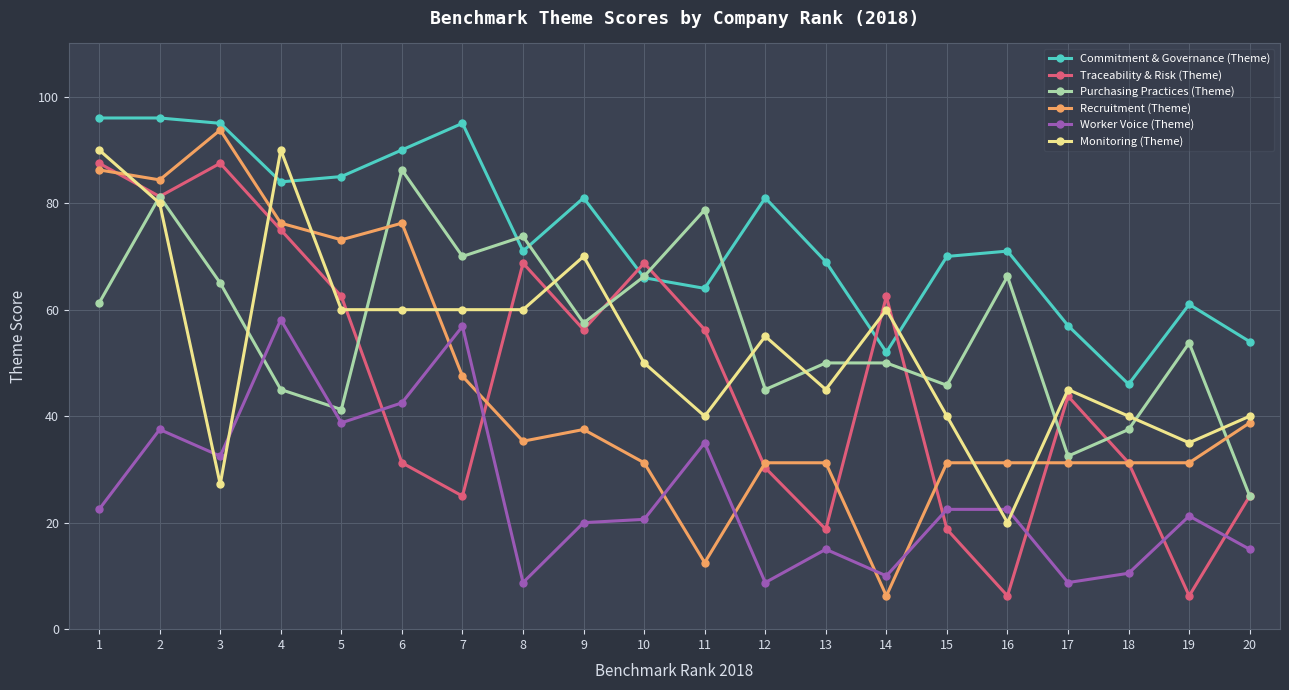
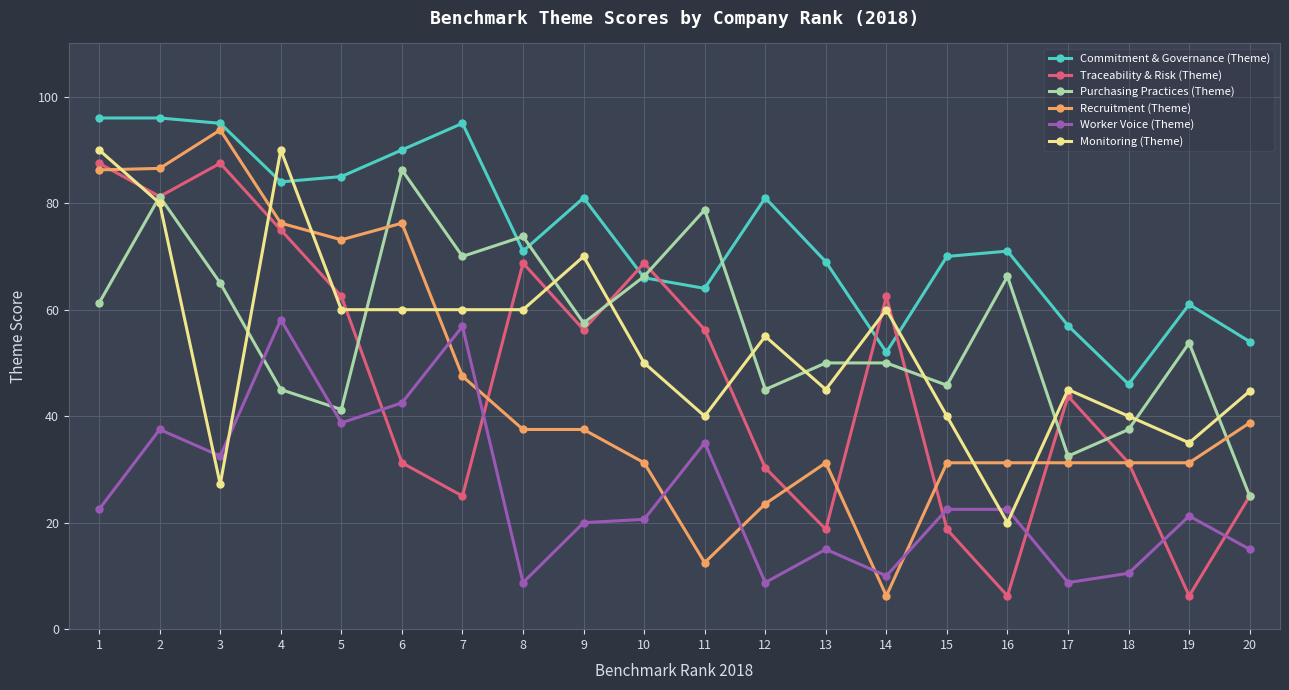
Recruitment (Theme), 2: 84 -> 87
Recruitment (Theme), 8: 35 -> 38
Recruitment (Theme), 12: 31 -> 24
Monitoring (Theme), 20: 40 -> 45
